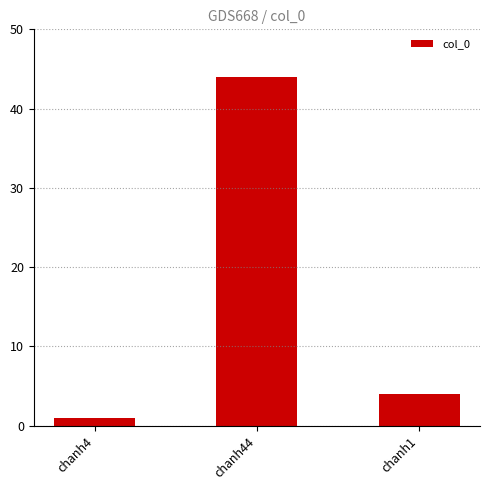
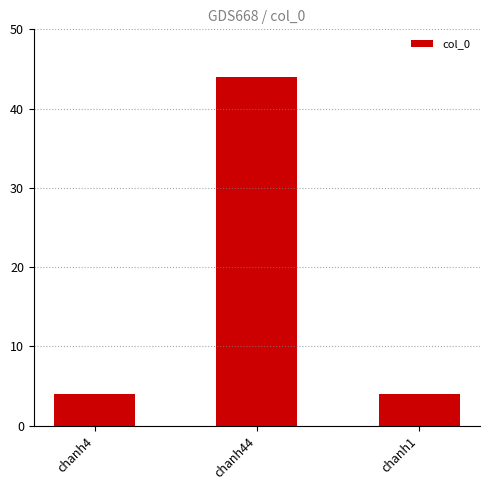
chanh4: 1 -> 4
